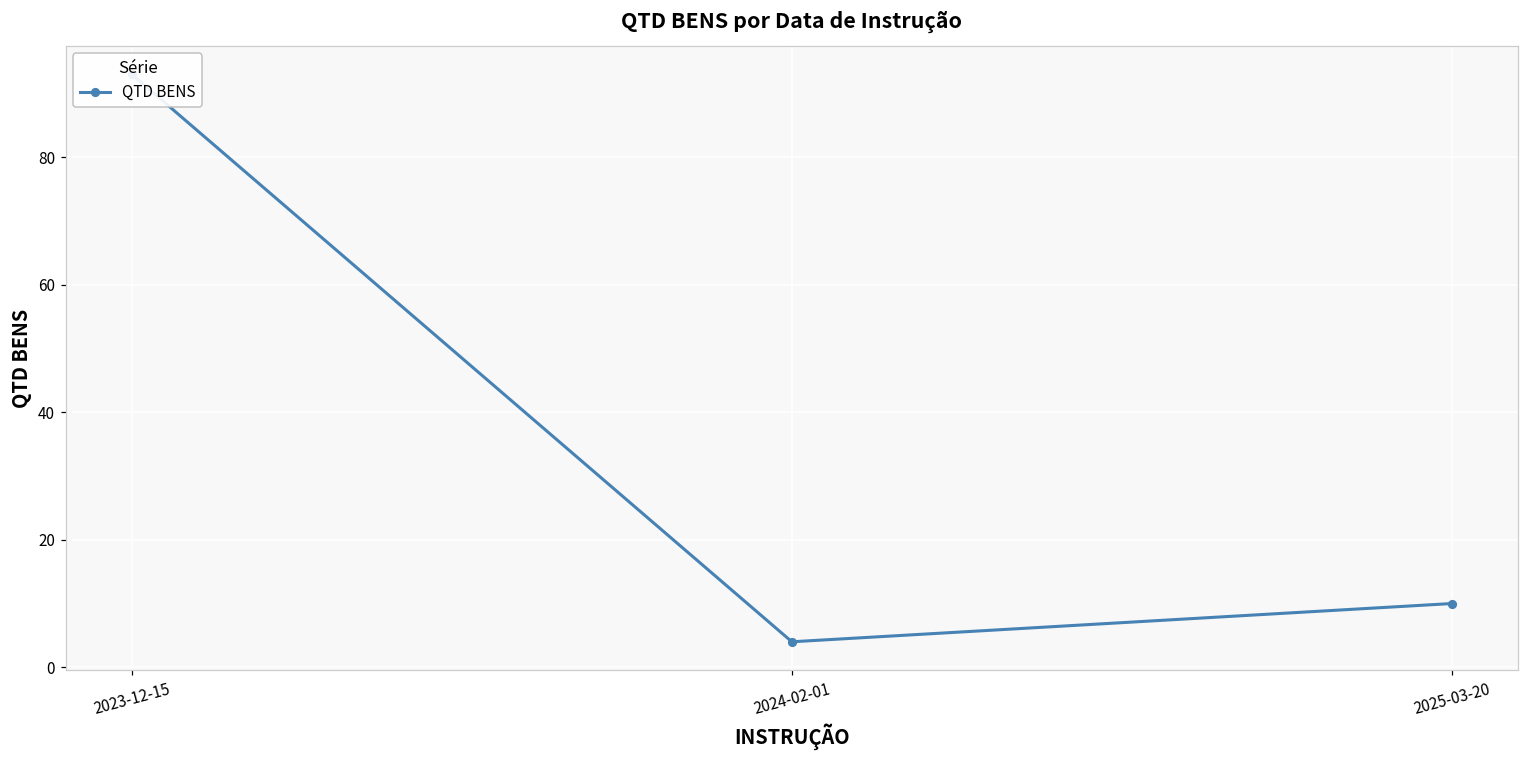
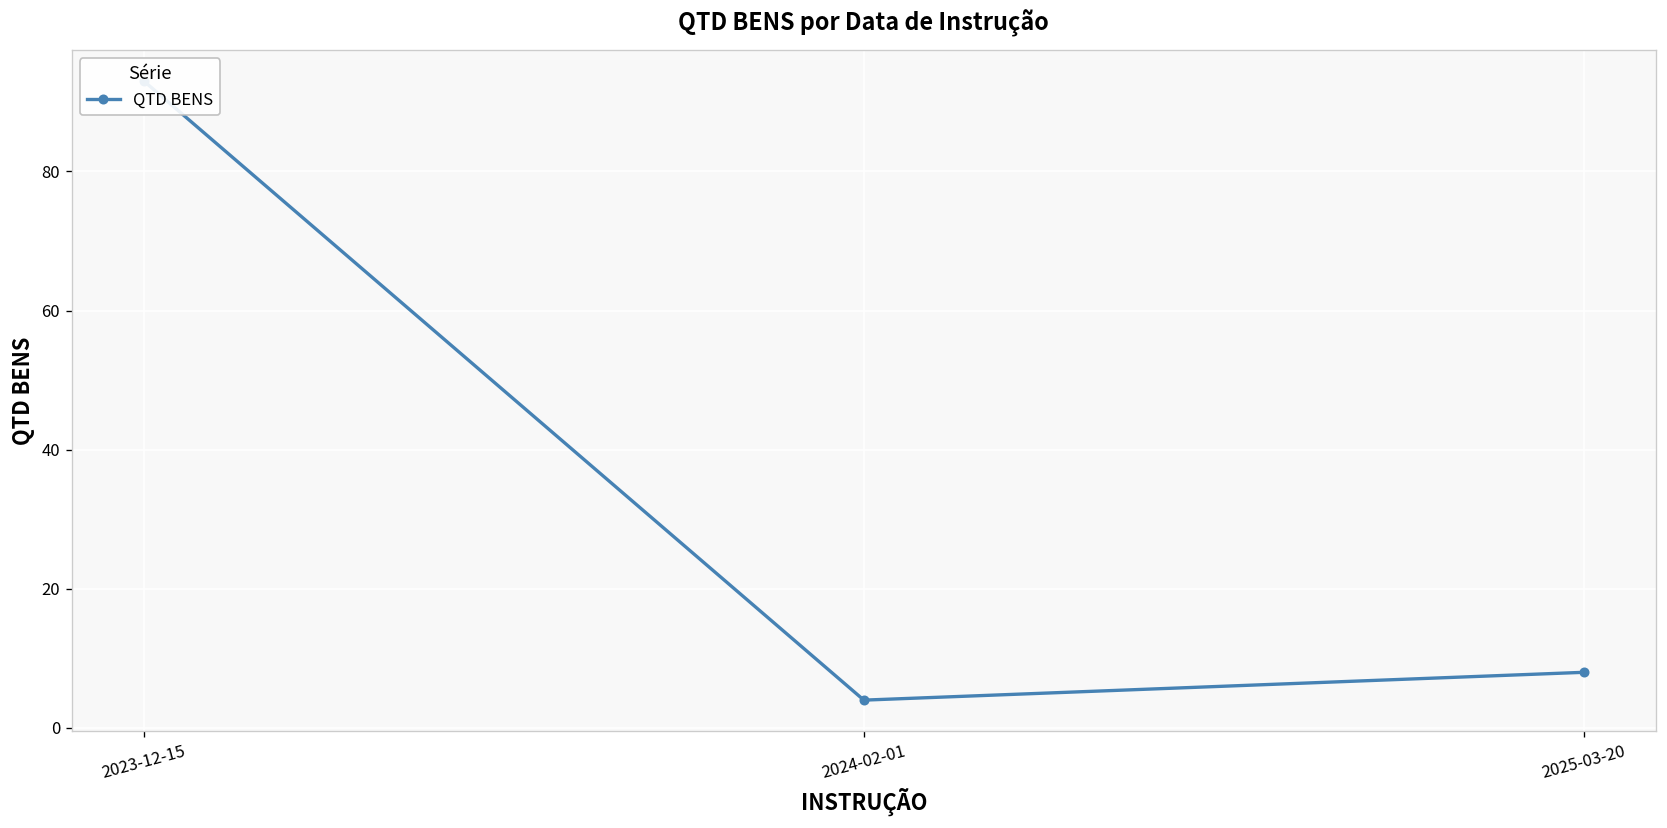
2025-03-20: 10 -> 8
